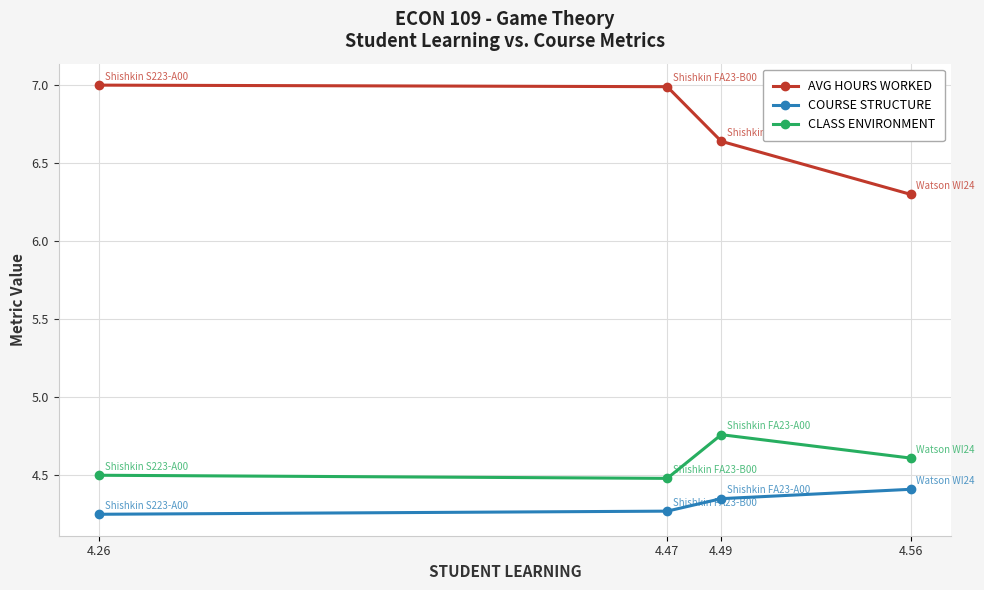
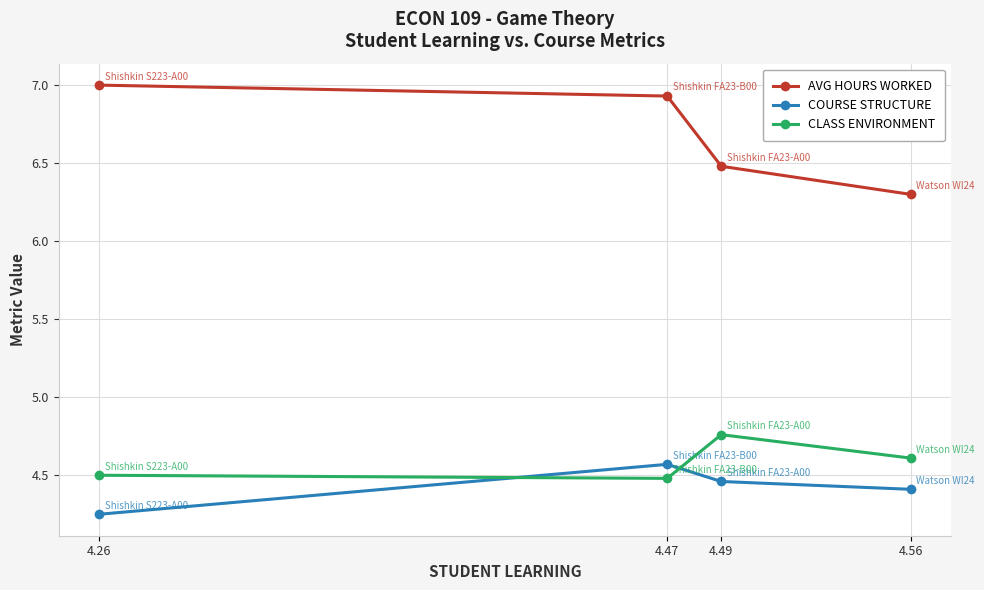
AVG HOURS WORKED, 4.47: 6.99 -> 6.93
COURSE STRUCTURE, 4.47: 4.27 -> 4.57
AVG HOURS WORKED, 4.49: 6.64 -> 6.48
COURSE STRUCTURE, 4.49: 4.35 -> 4.46
